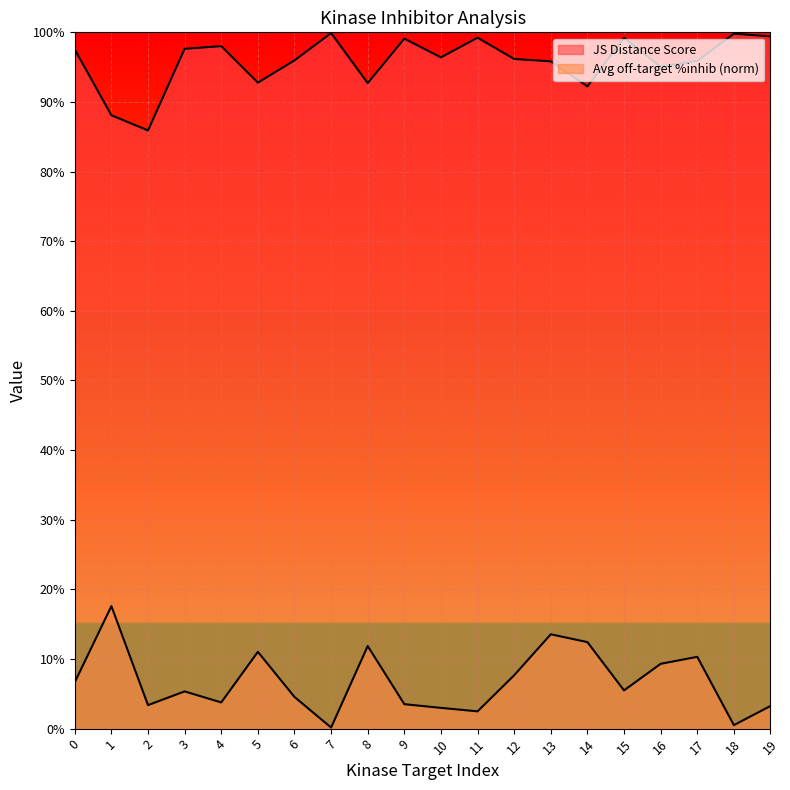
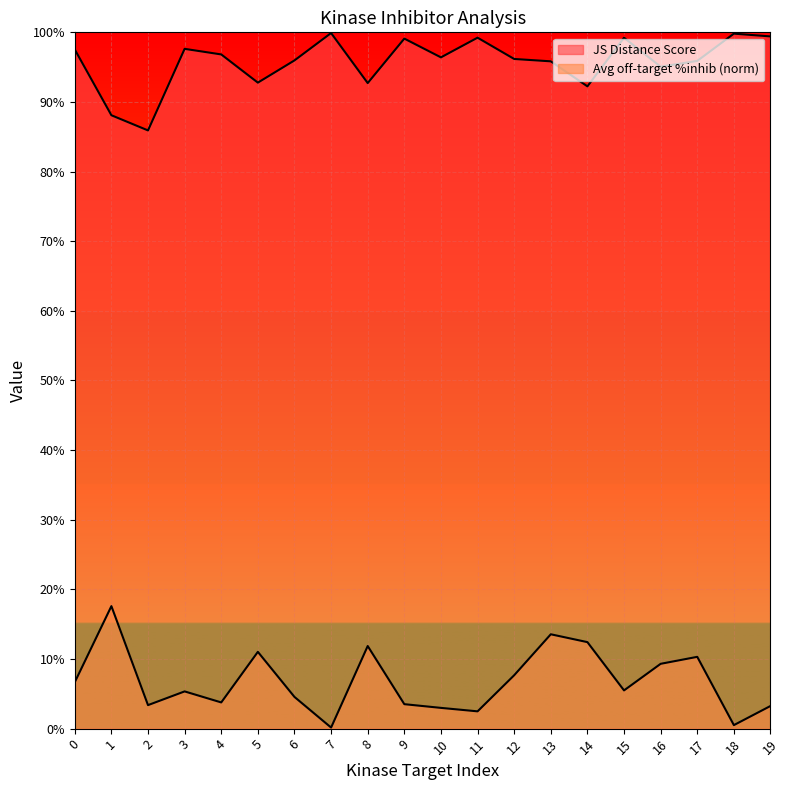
JS Distance Score, 4: 98% -> 97%
